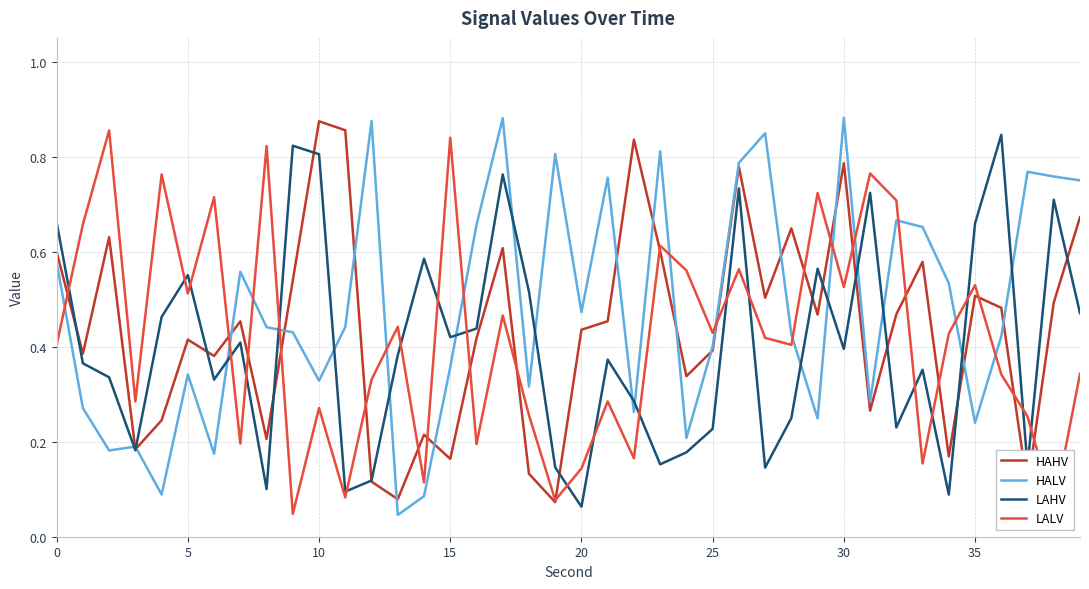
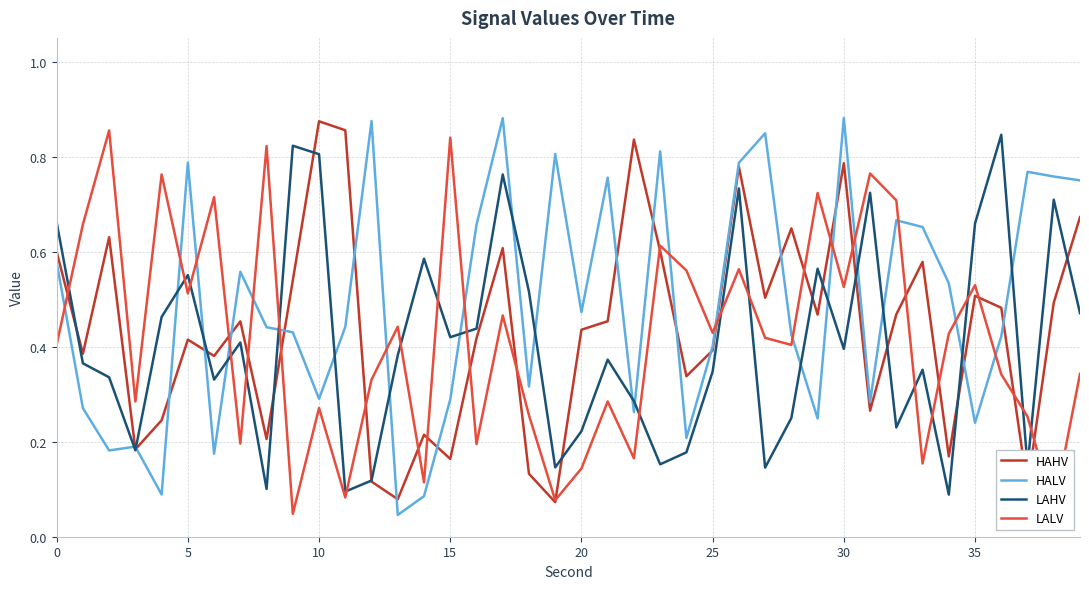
HALV, 5: 0.34 -> 0.79
HALV, 10: 0.33 -> 0.29
HALV, 15: 0.36 -> 0.29
LAHV, 20: 0.06 -> 0.22
LAHV, 25: 0.23 -> 0.35
